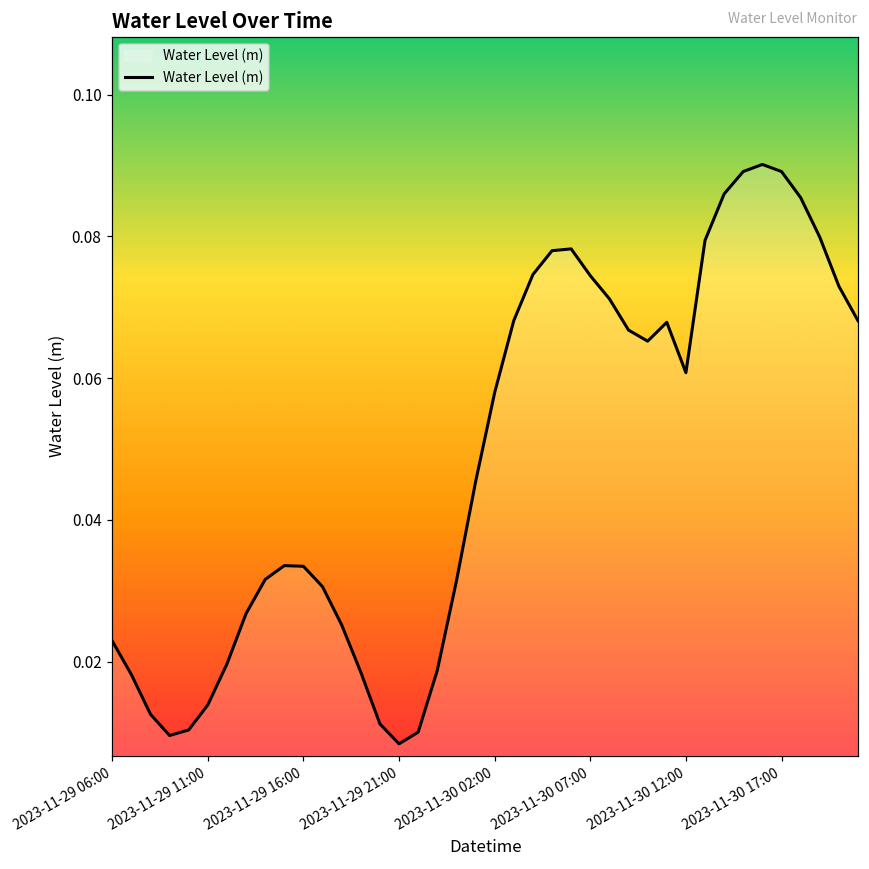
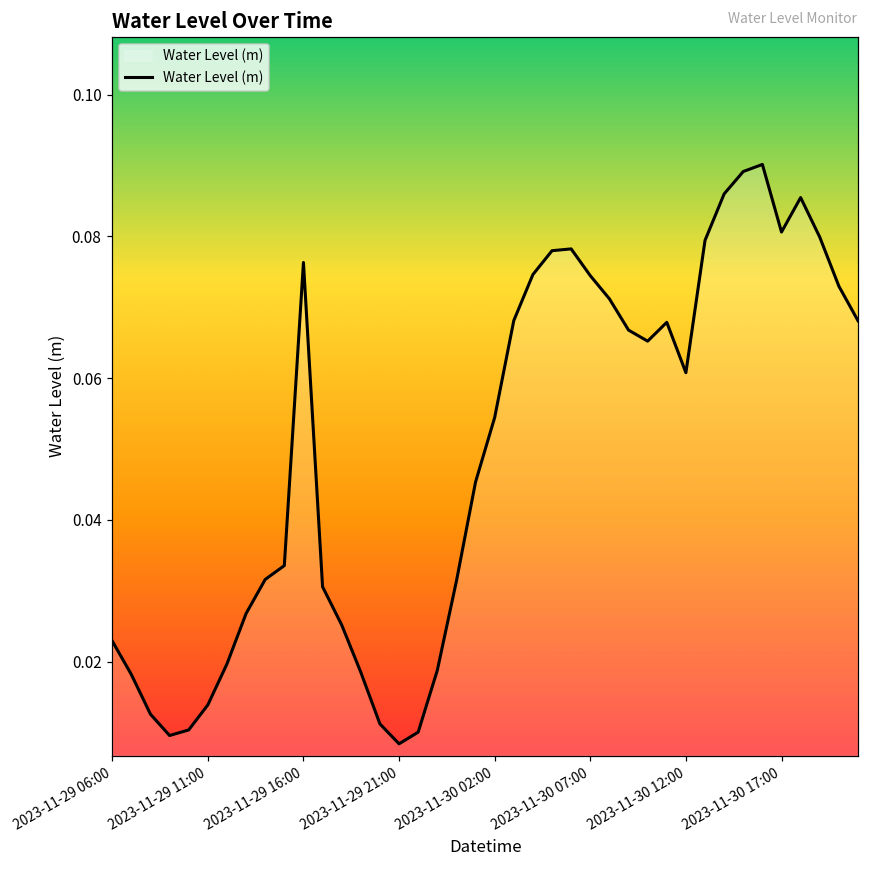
2023-11-29 16:00: 0.033 -> 0.076
2023-11-30 02:00: 0.058 -> 0.054
2023-11-30 17:00: 0.089 -> 0.081
